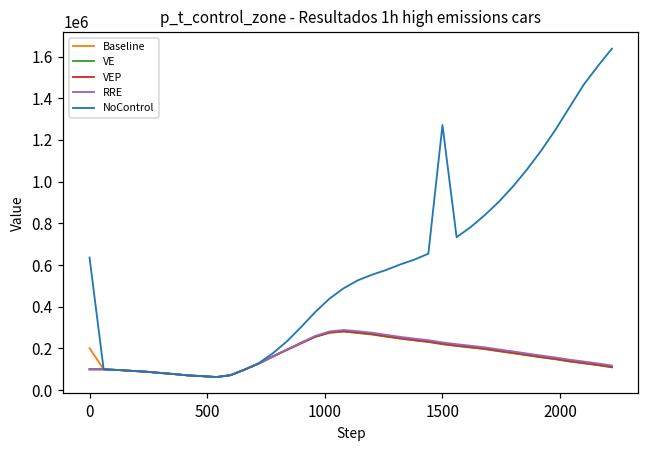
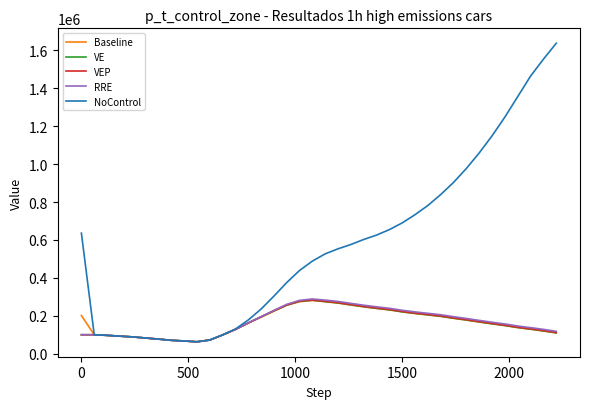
NoControl, 1500: 1270000 -> 690000
